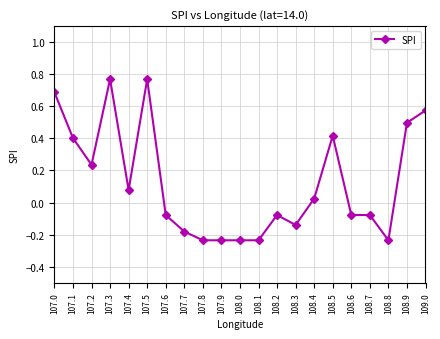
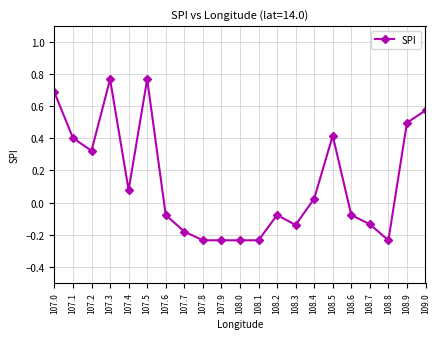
107.2: 0.24 -> 0.32
108.7: -0.08 -> -0.14
